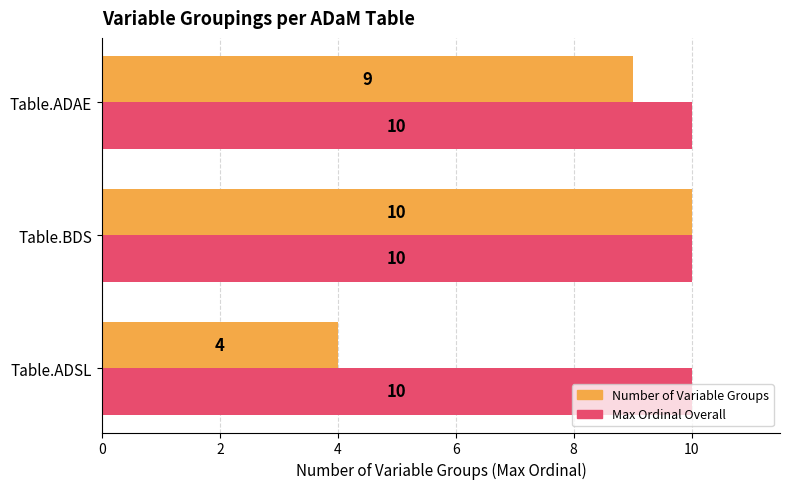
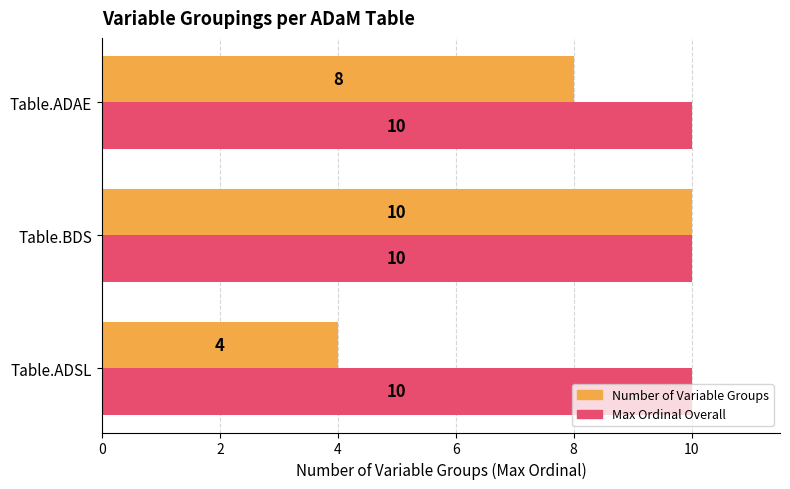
Number of Variable Groups, Table.ADAE: 9 -> 8
